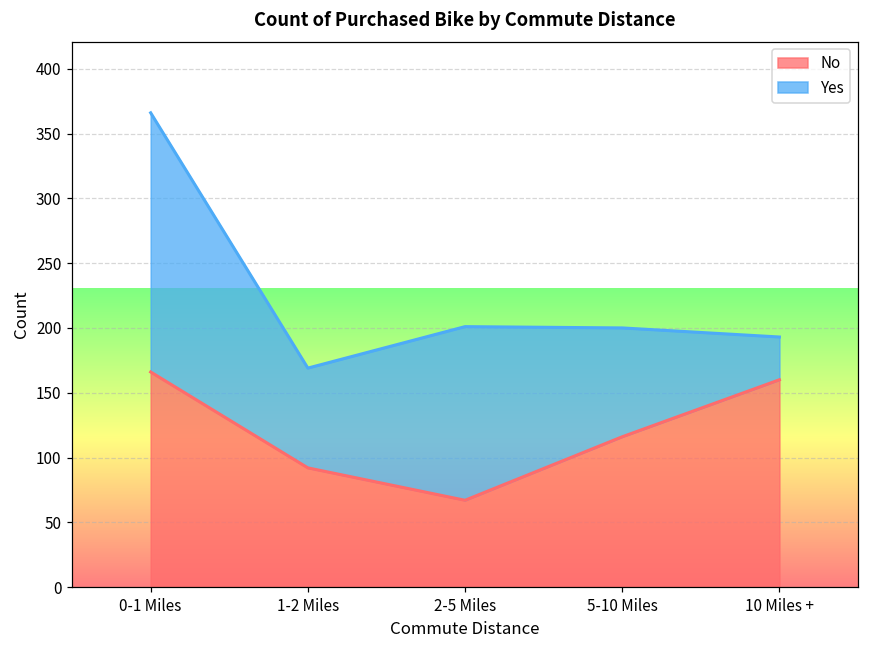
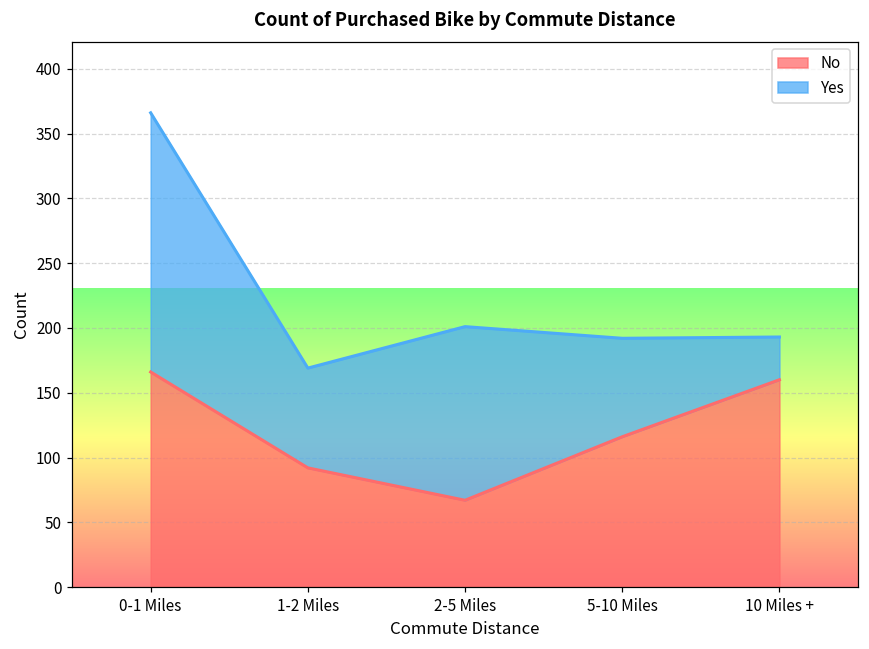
Yes, 5-10 Miles: 84 -> 76
